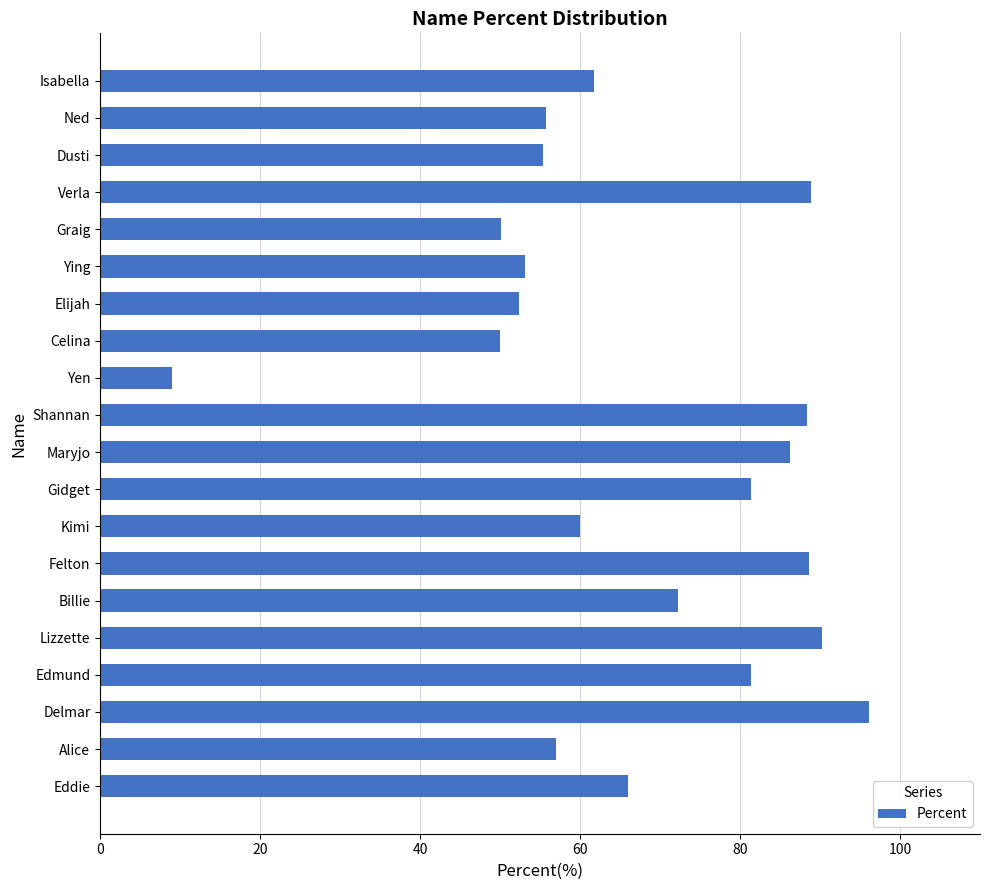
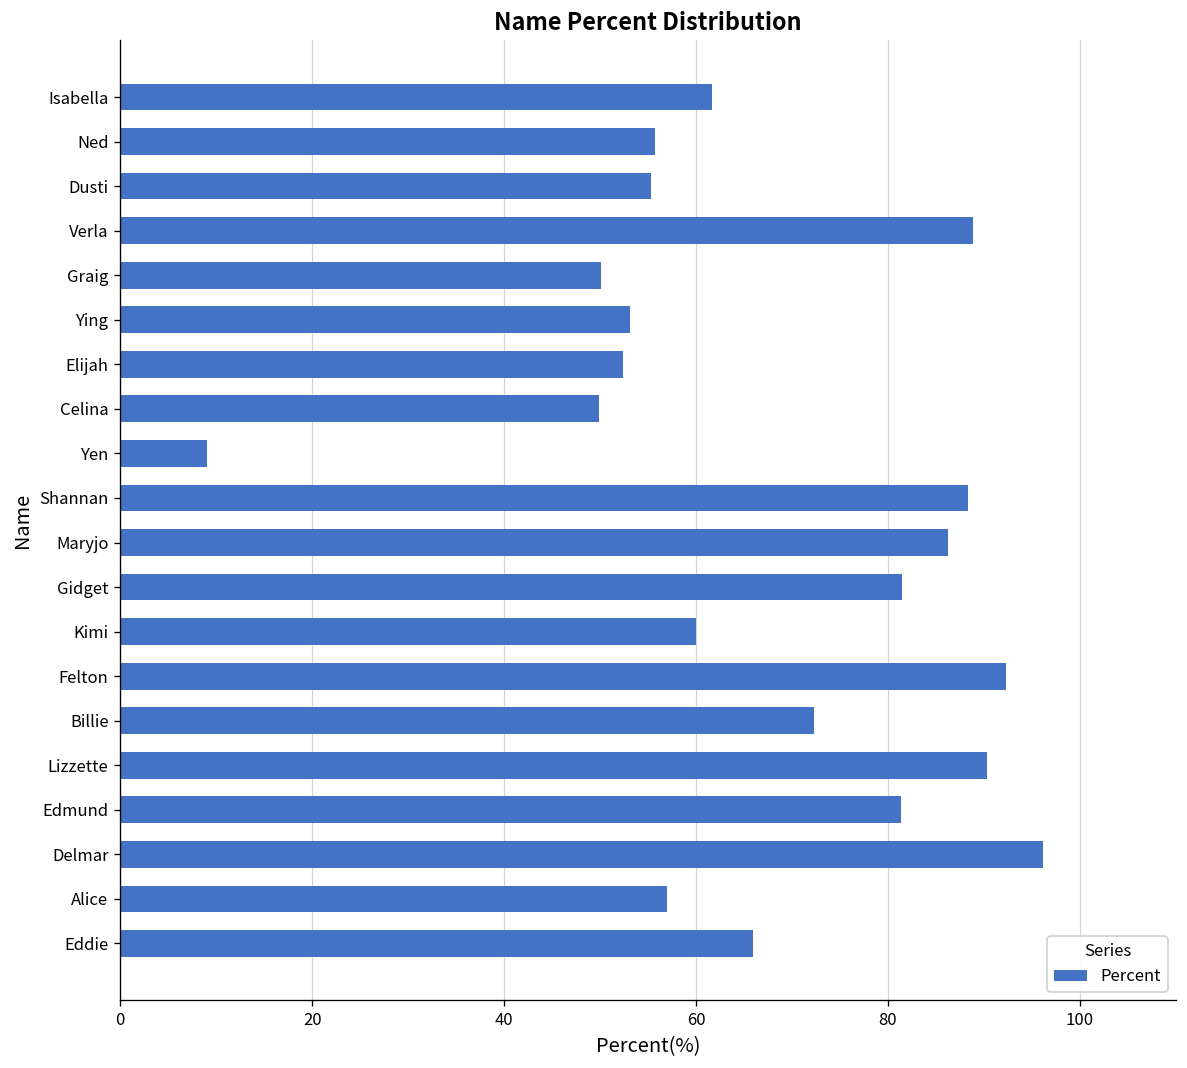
Felton: 89 -> 92
